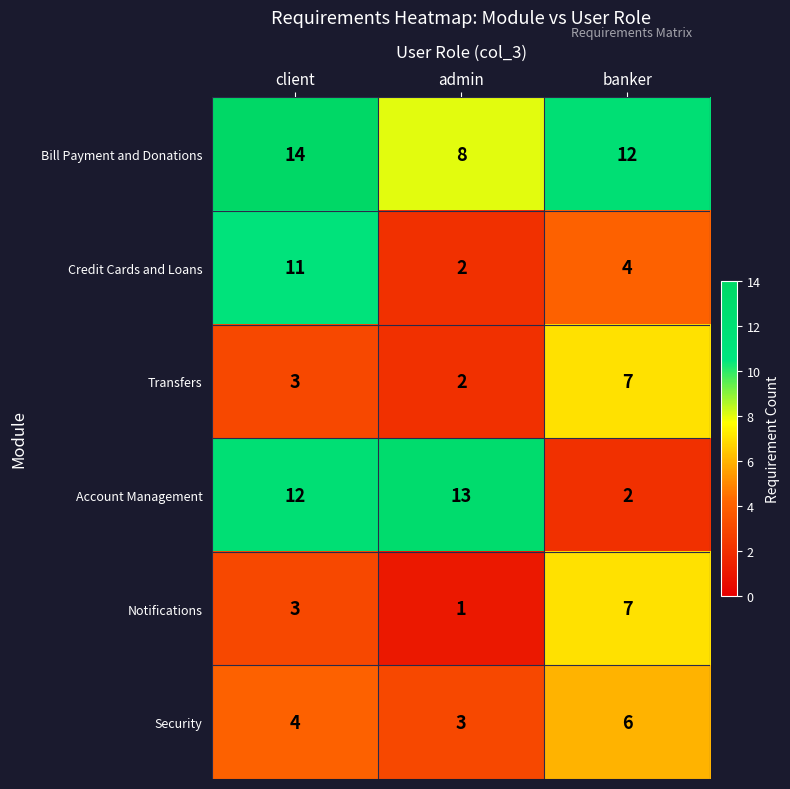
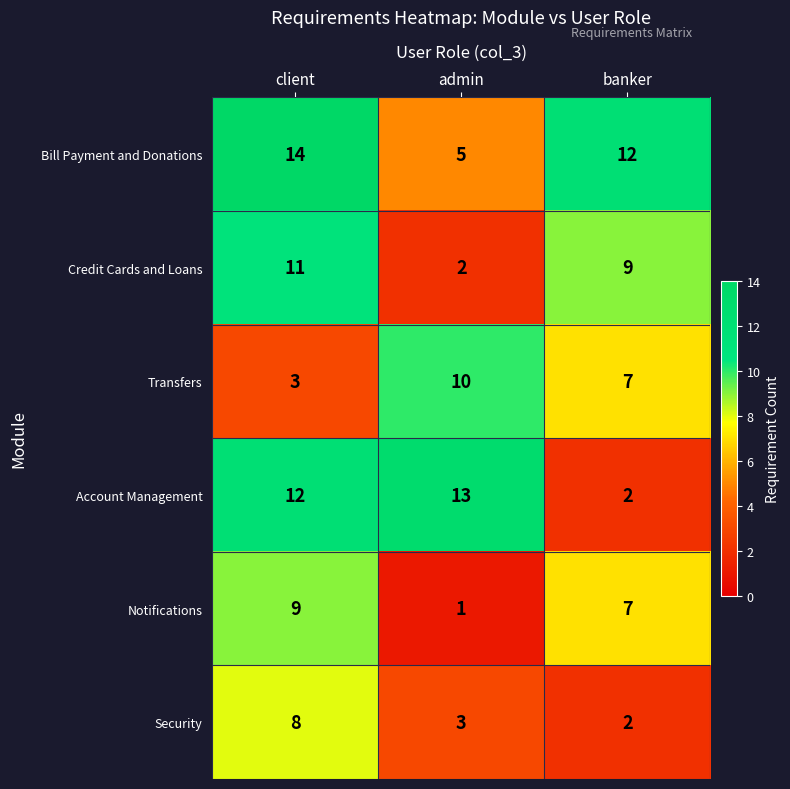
Bill Payment and Donations, admin: 8 -> 5
Credit Cards and Loans, banker: 4 -> 9
Transfers, admin: 2 -> 10
Notifications, client: 3 -> 9
Security, client: 4 -> 8
Security, banker: 6 -> 2
